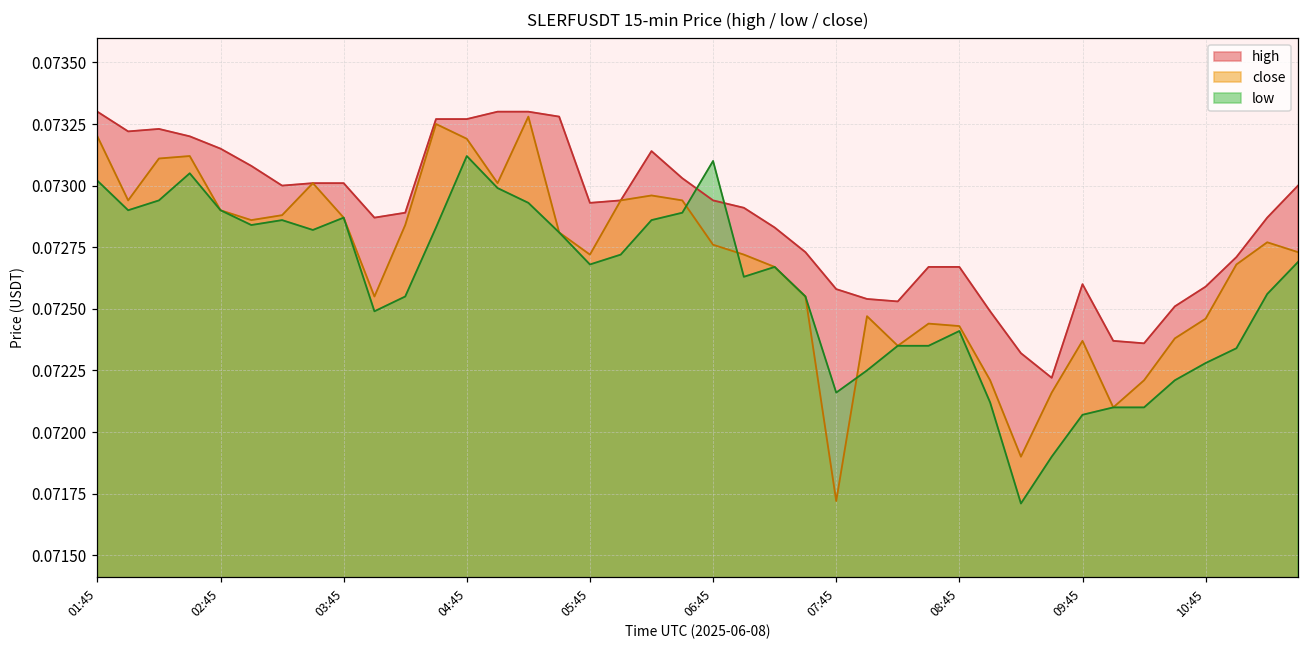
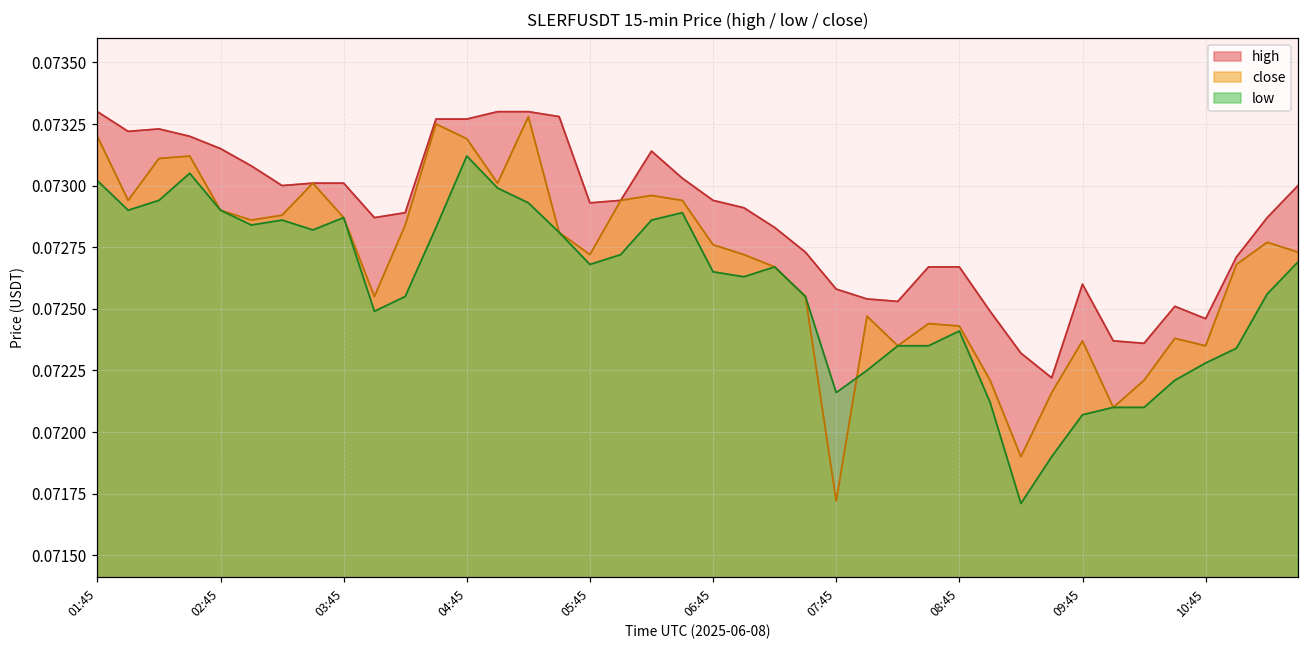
low, 06:45: 0.07310 -> 0.07265
high, 10:45: 0.07259 -> 0.07246
close, 10:45: 0.07246 -> 0.07235
